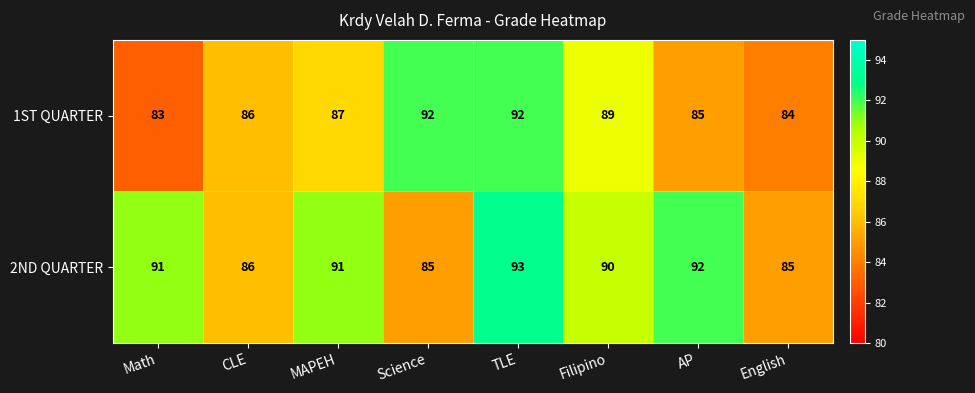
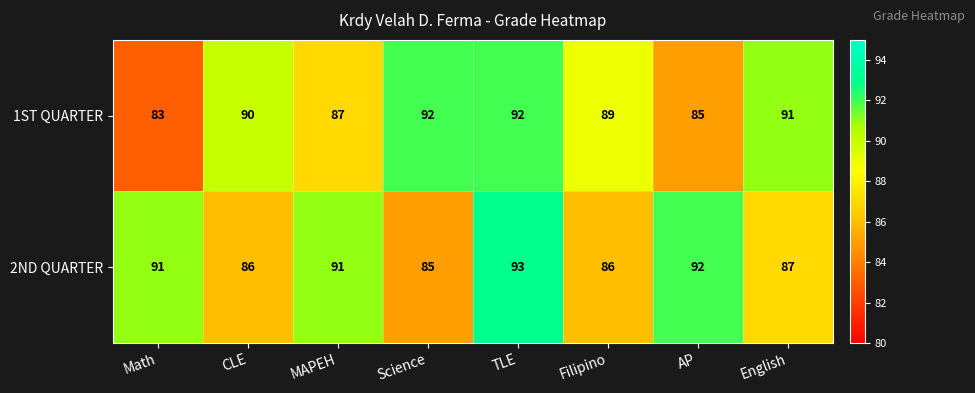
1ST QUARTER, CLE: 86 -> 90
1ST QUARTER, English: 84 -> 91
2ND QUARTER, Filipino: 90 -> 86
2ND QUARTER, English: 85 -> 87
